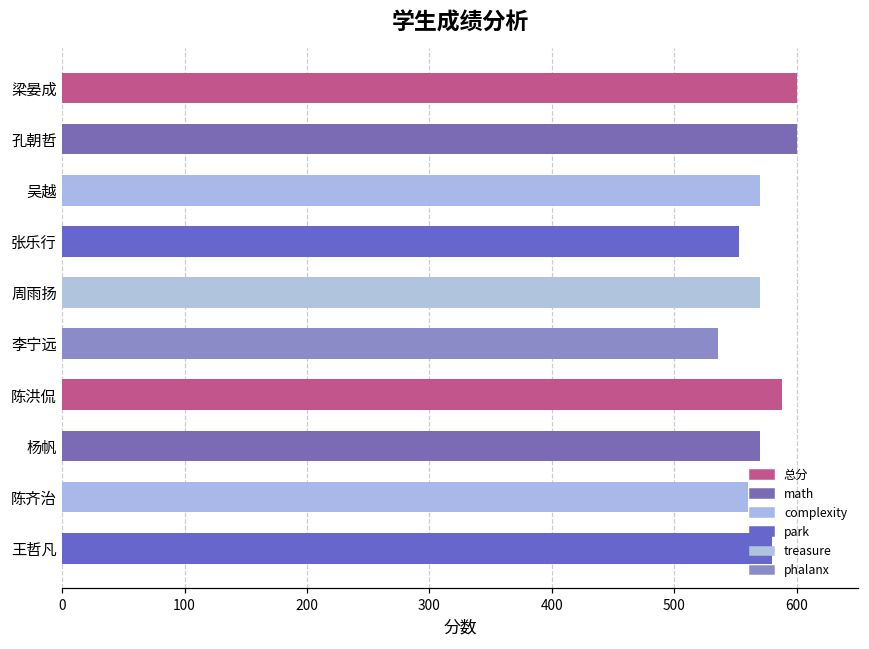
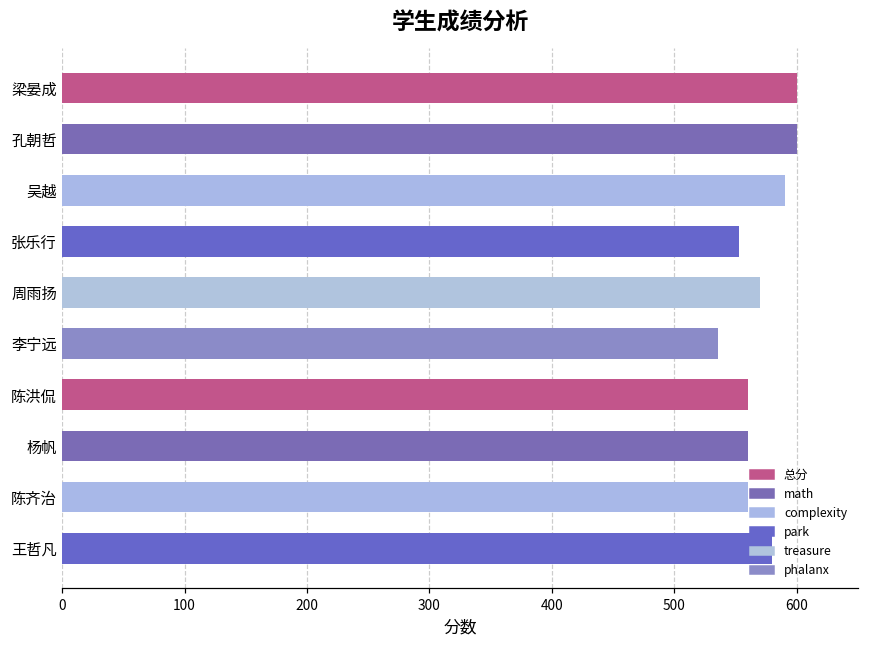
吴越: 570 -> 590
陈洪侃: 588 -> 560
杨帆: 570 -> 560
